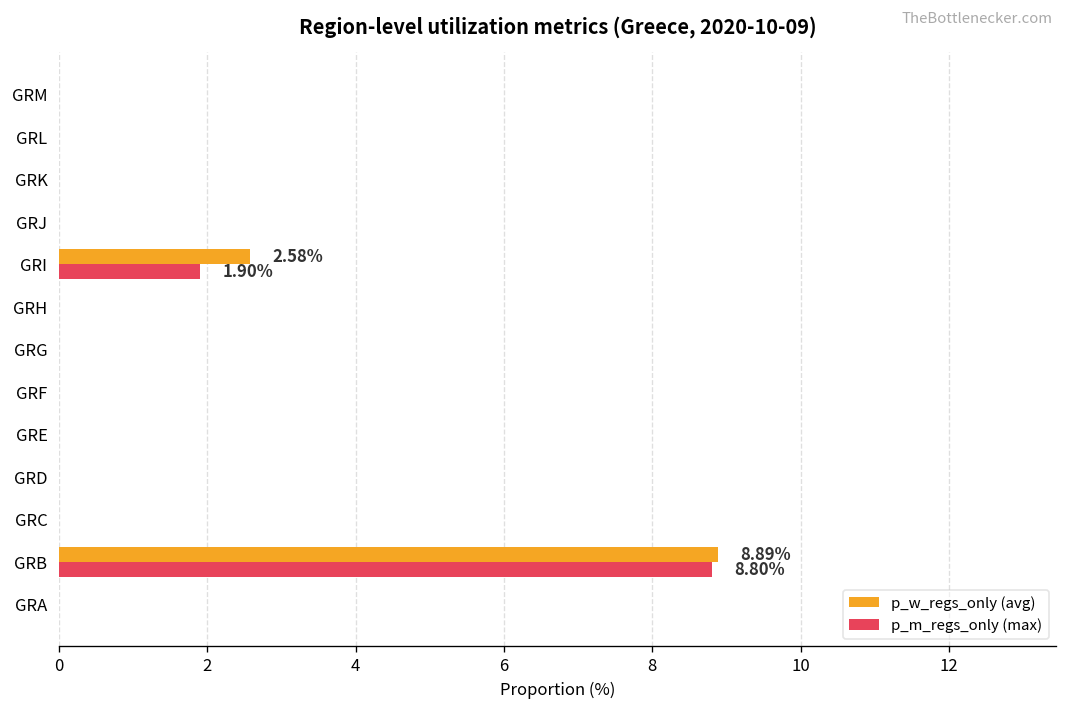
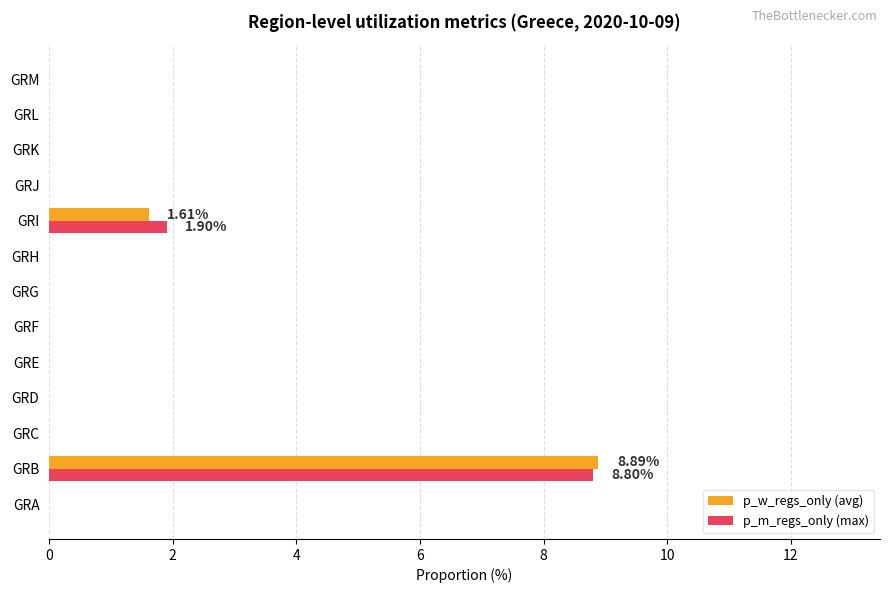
p_w_regs_only (avg), GRI: 2.58% -> 1.61%
